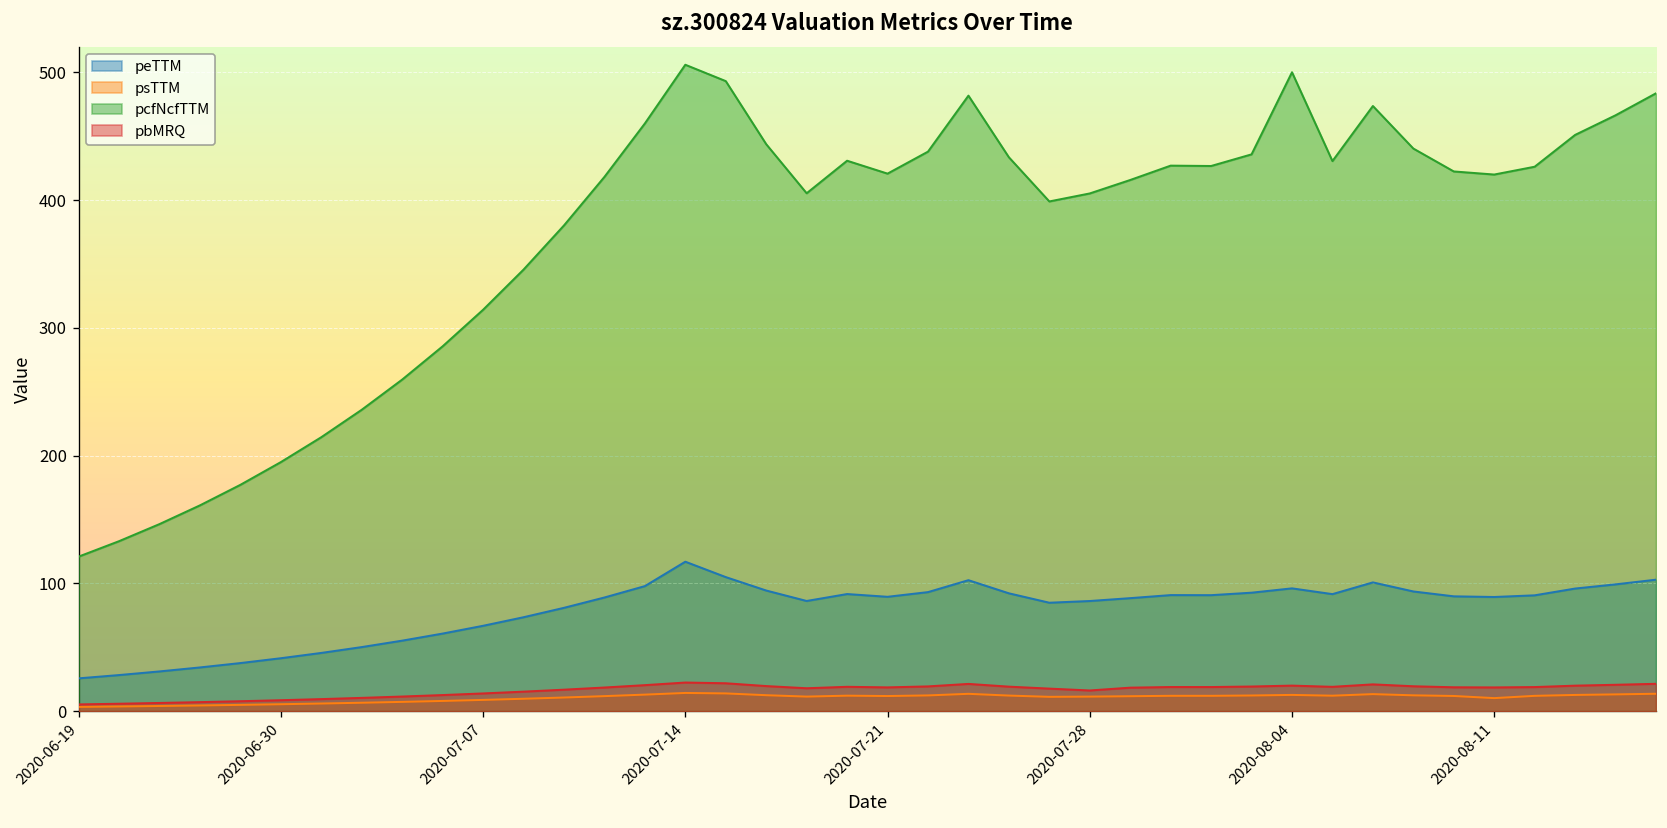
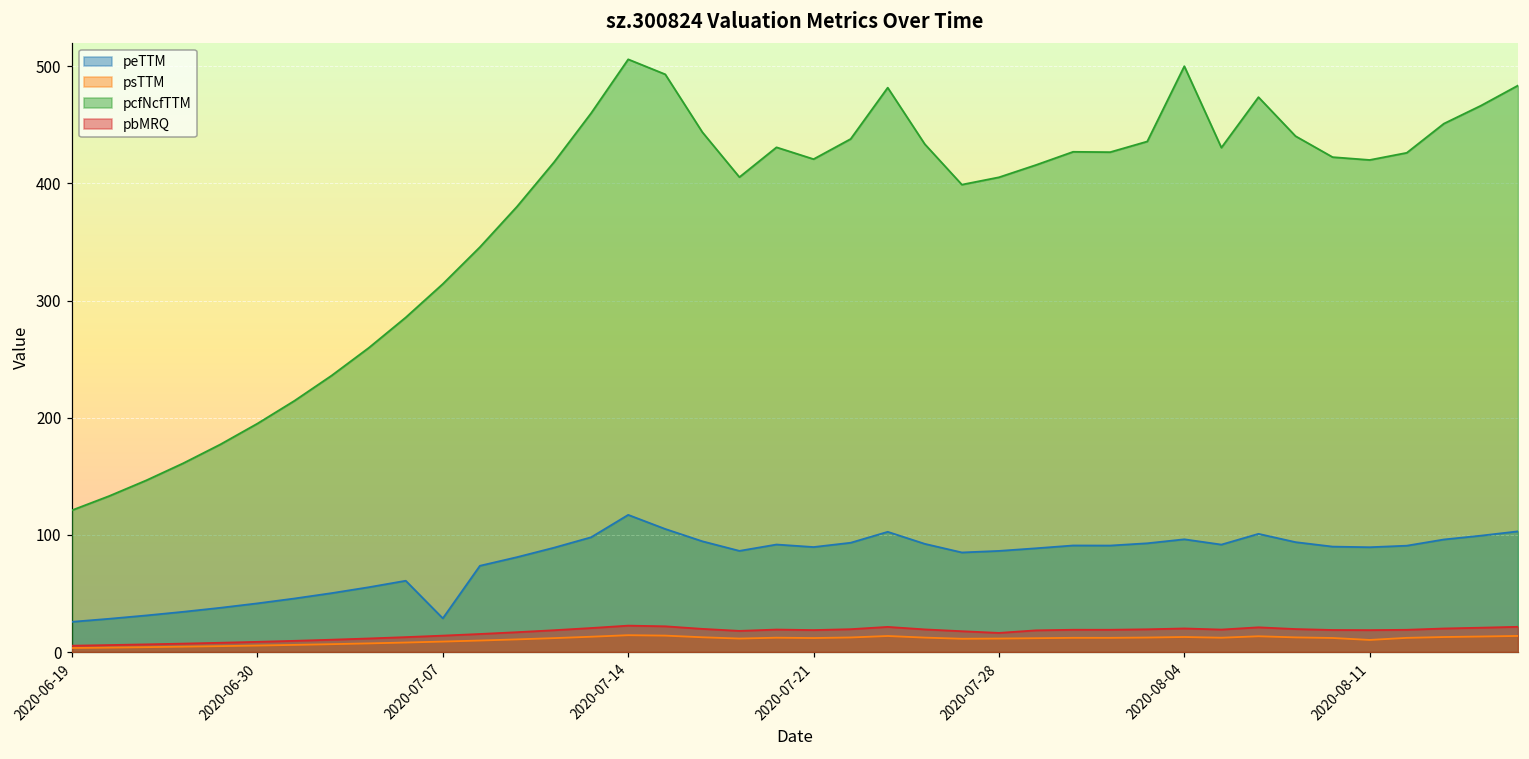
peTTM, 2020-07-07: 67 -> 29
